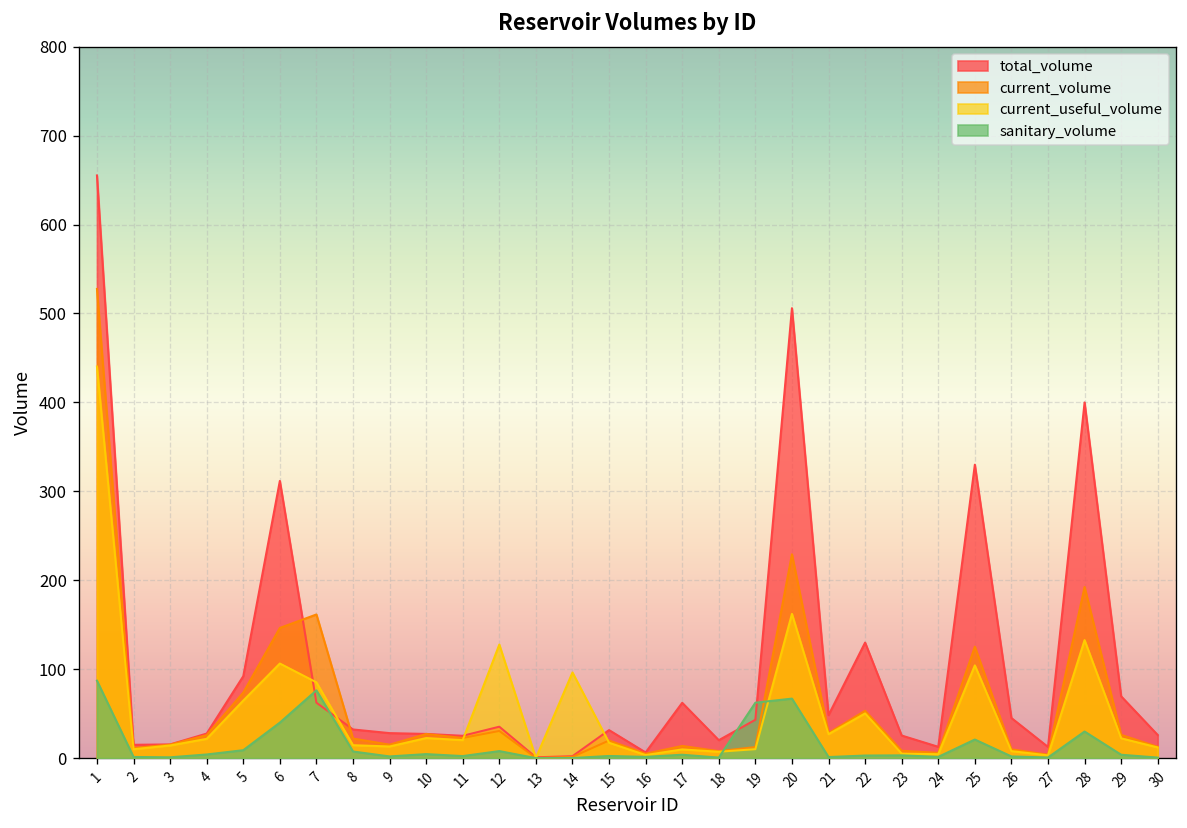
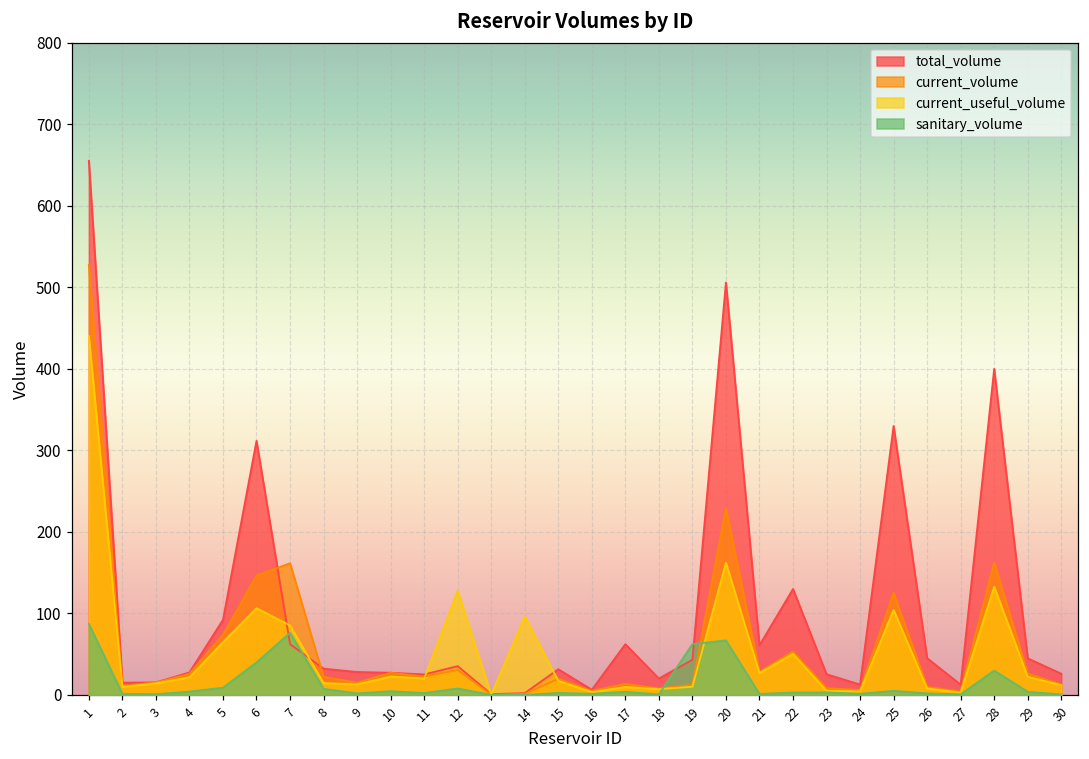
total_volume, 21: 50 -> 60
sanitary_volume, 25: 20 -> 10
current_volume, 28: 190 -> 160
total_volume, 29: 70 -> 50
